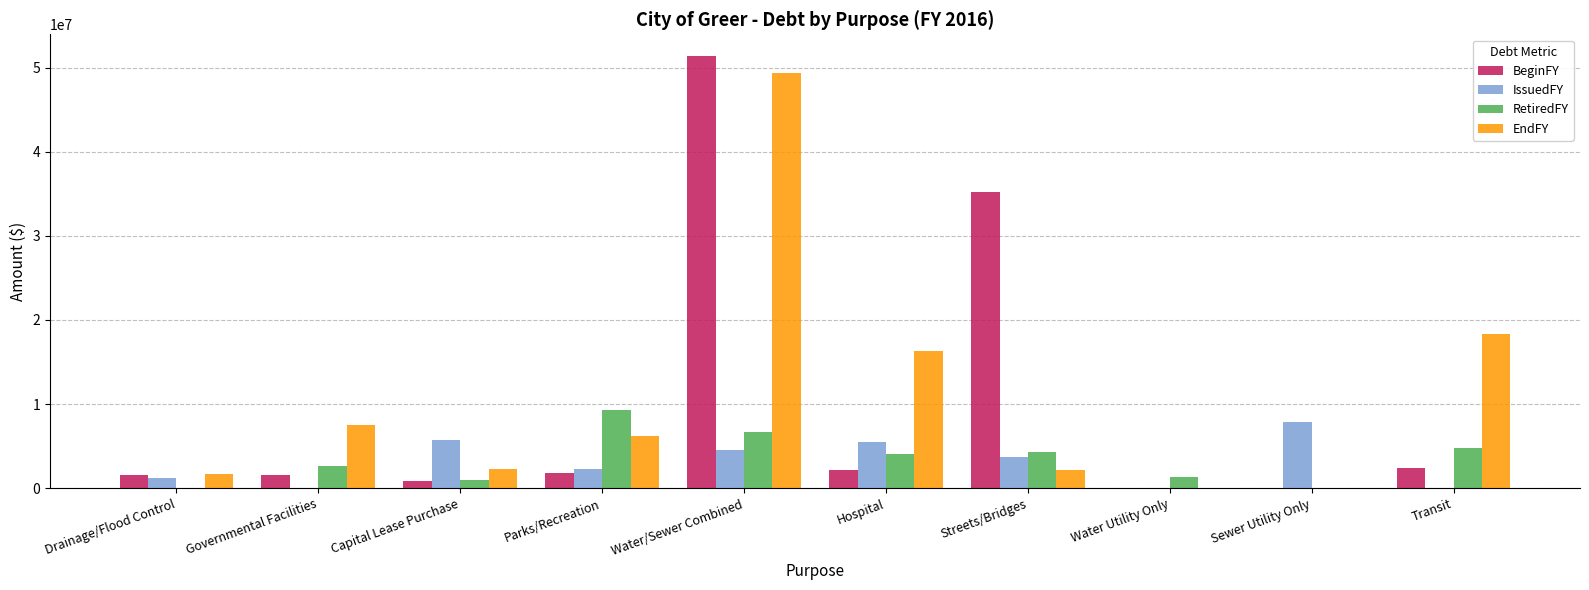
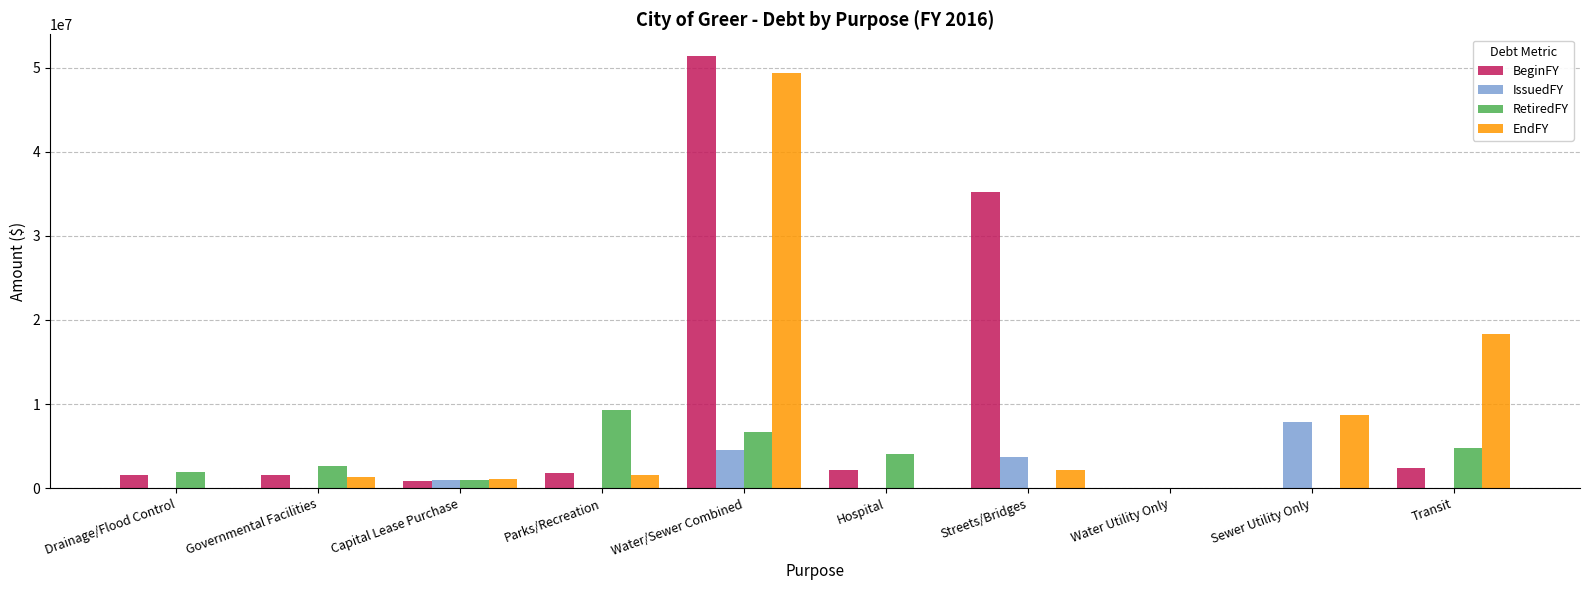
IssuedFY, Drainage/Flood Control: 1000000 -> 0
RetiredFY, Drainage/Flood Control: 0 -> 2000000
EndFY, Drainage/Flood Control: 2000000 -> 0
EndFY, Governmental Facilities: 7000000 -> 1000000
IssuedFY, Capital Lease Purchase: 6000000 -> 1000000
EndFY, Capital Lease Purchase: 2000000 -> 1000000
IssuedFY, Parks/Recreation: 2000000 -> 0
EndFY, Parks/Recreation: 6000000 -> 2000000
IssuedFY, Hospital: 5000000 -> 0
EndFY, Hospital: 16000000 -> 0
RetiredFY, Streets/Bridges: 4000000 -> 0
RetiredFY, Water Utility Only: 1000000 -> 0
EndFY, Sewer Utility Only: 0 -> 9000000
